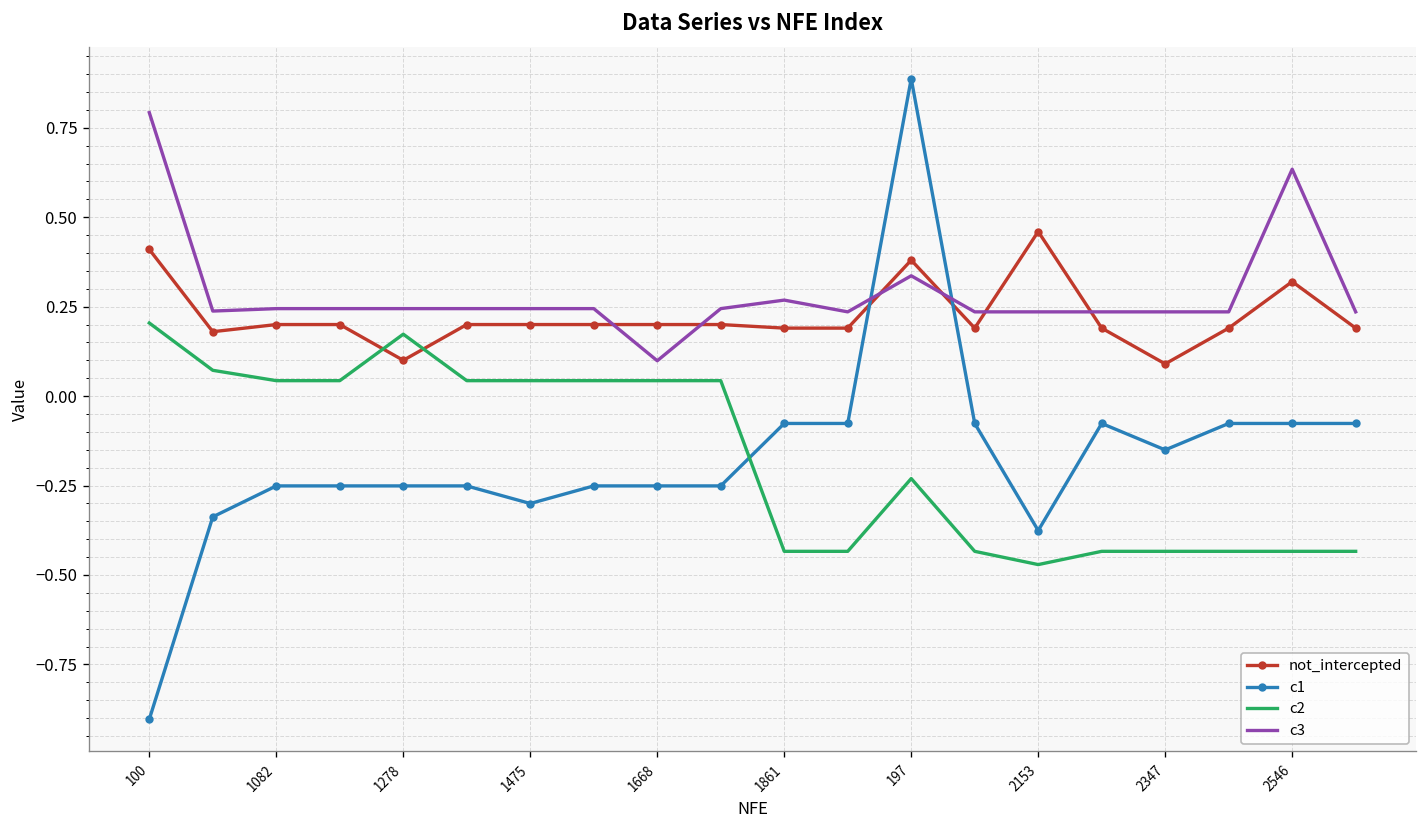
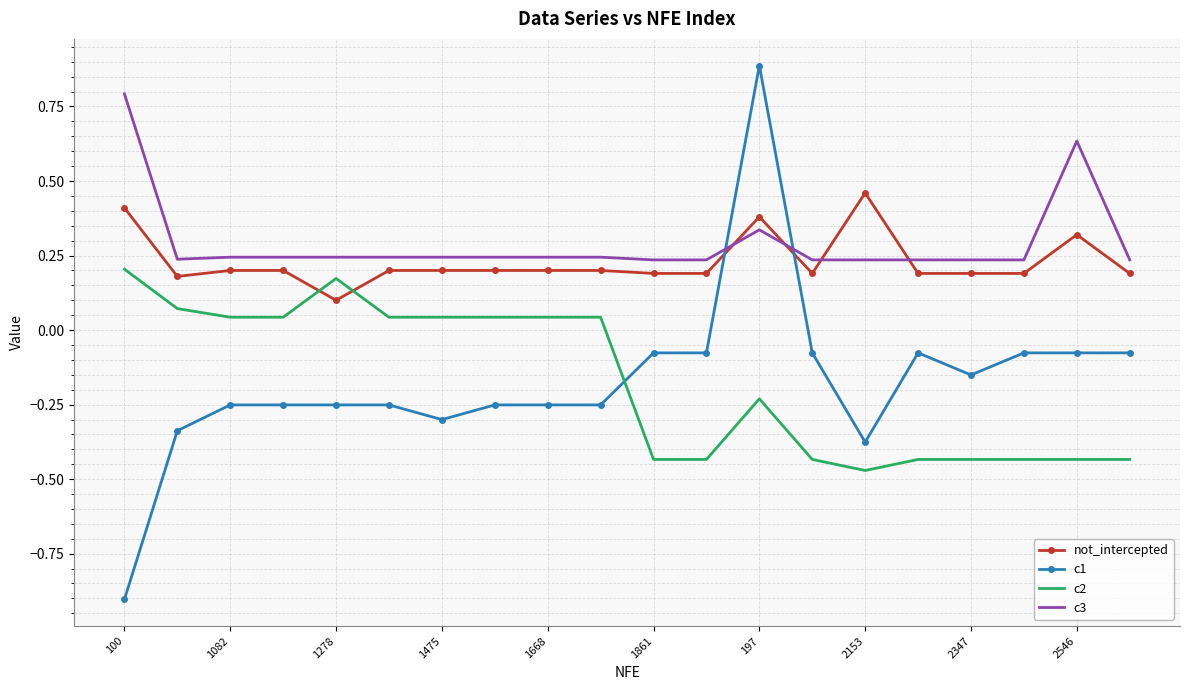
c3, 1668: 0.10 -> 0.24
c3, 1861: 0.27 -> 0.24
not_intercepted, 2347: 0.09 -> 0.19
